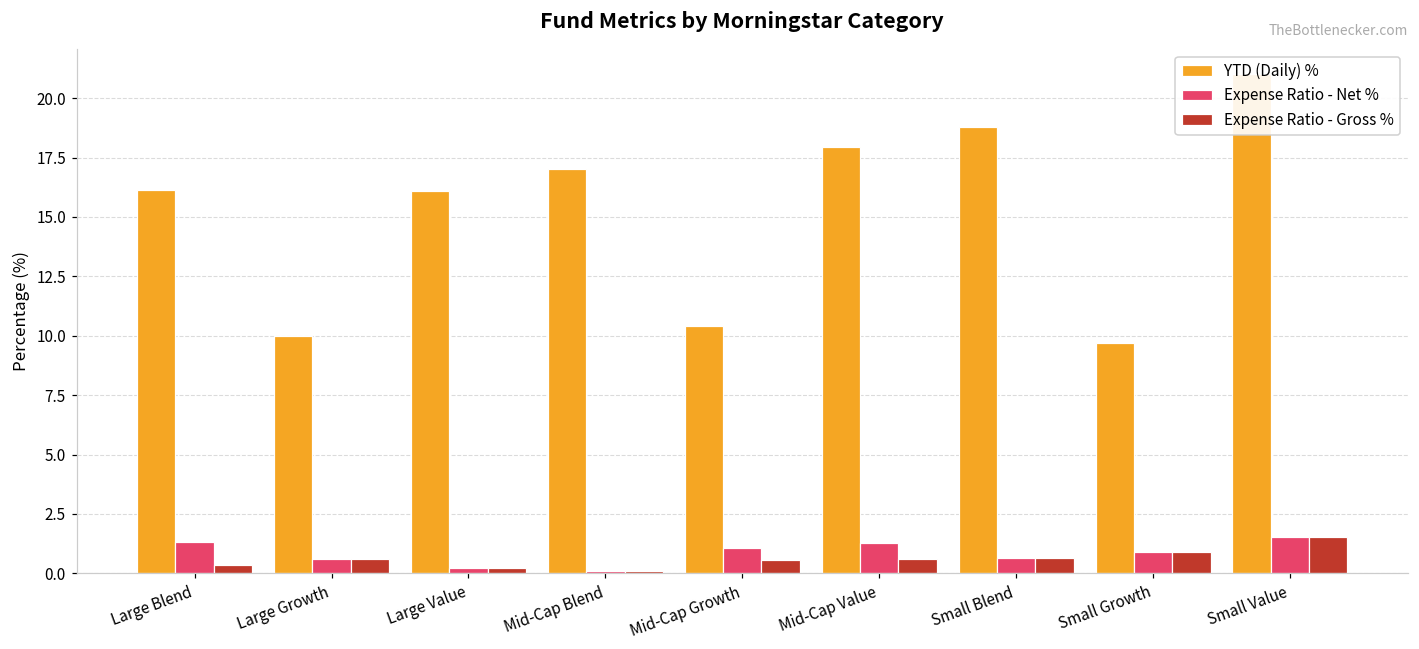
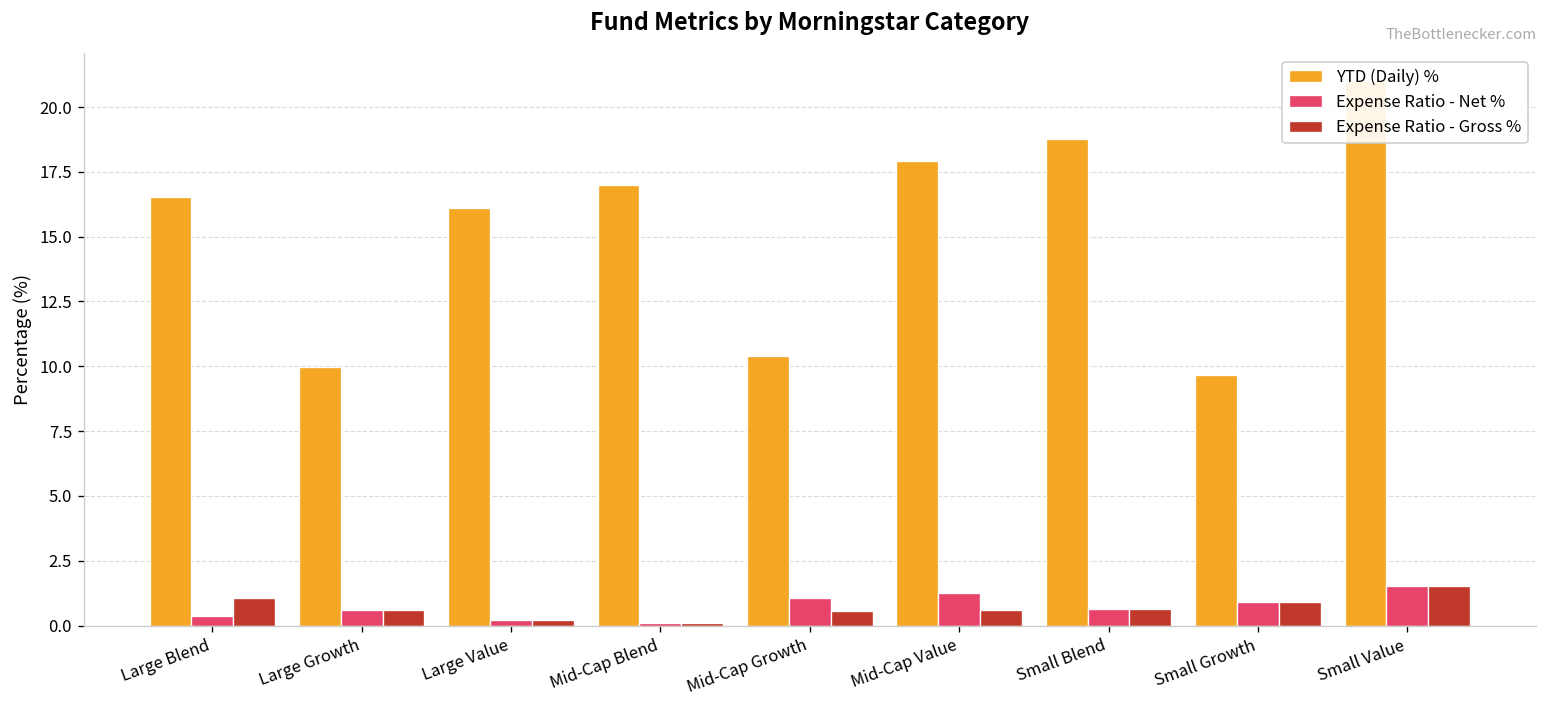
YTD (Daily) %, Large Blend: 16.1 -> 16.5
Expense Ratio - Net %, Large Blend: 1.3 -> 0.4
Expense Ratio - Gross %, Large Blend: 0.4 -> 1.1
